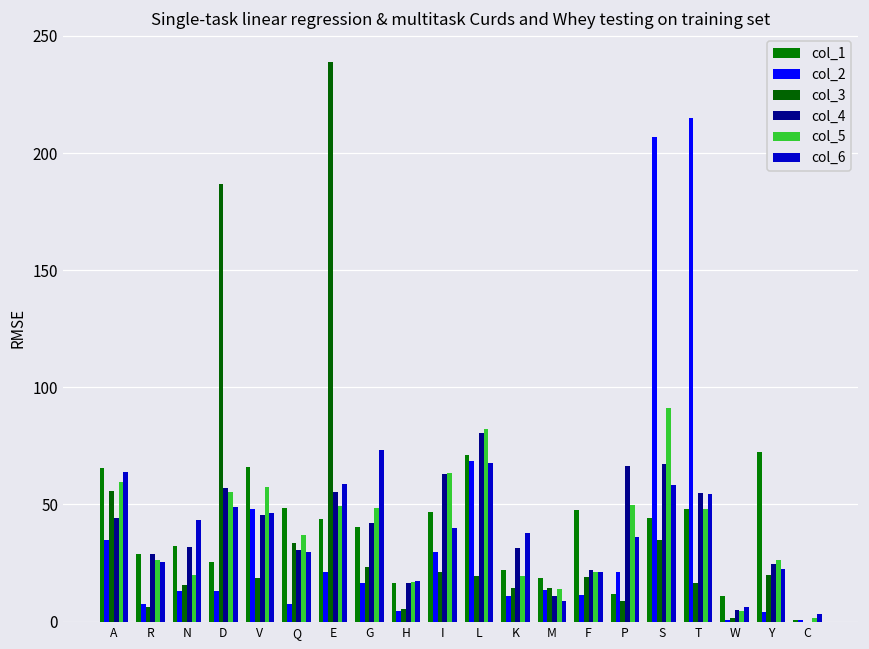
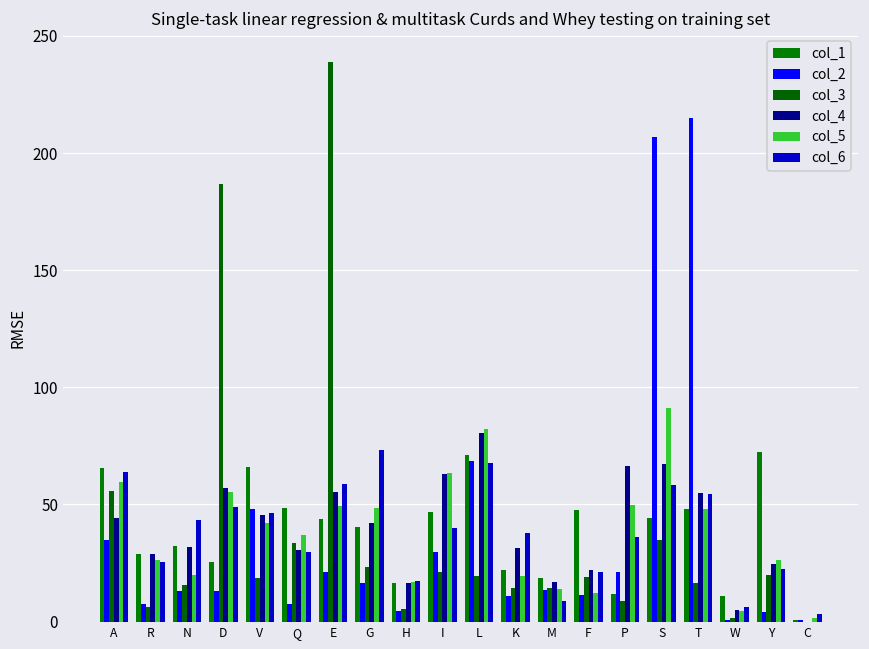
col_5, V: 57 -> 42
col_4, M: 11 -> 17
col_5, F: 21 -> 12
